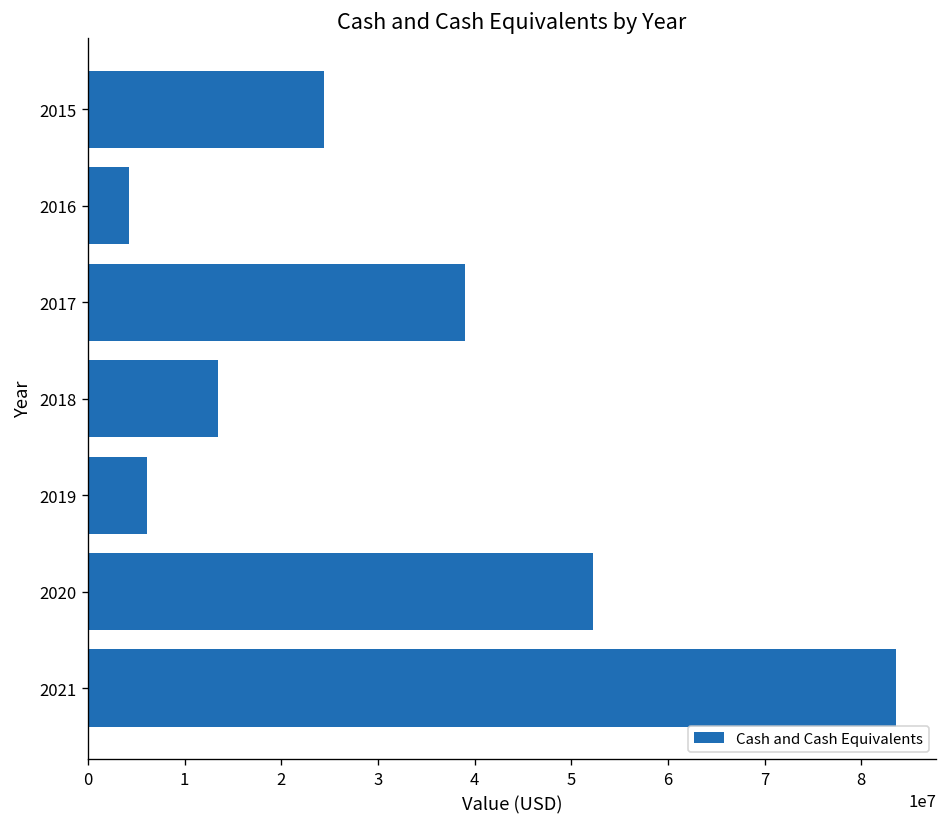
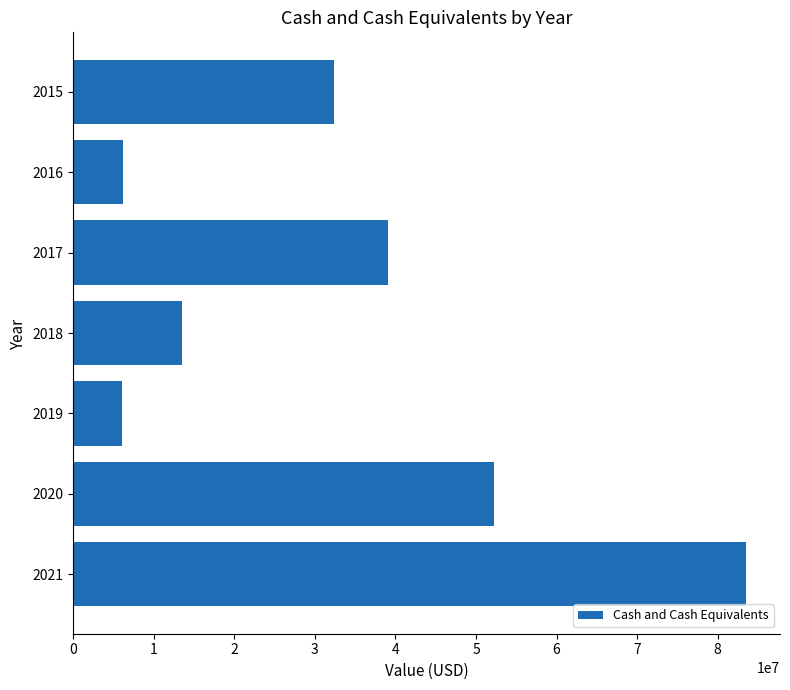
2015: 24000000 -> 32000000
2016: 4000000 -> 6000000
